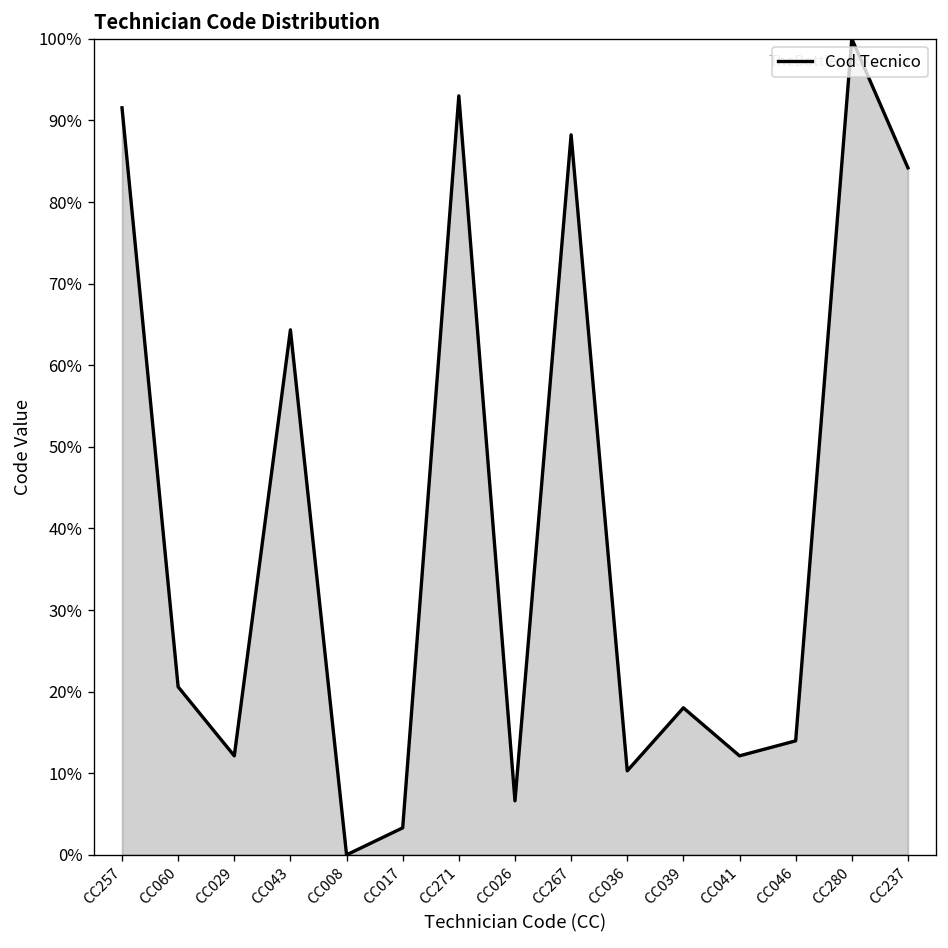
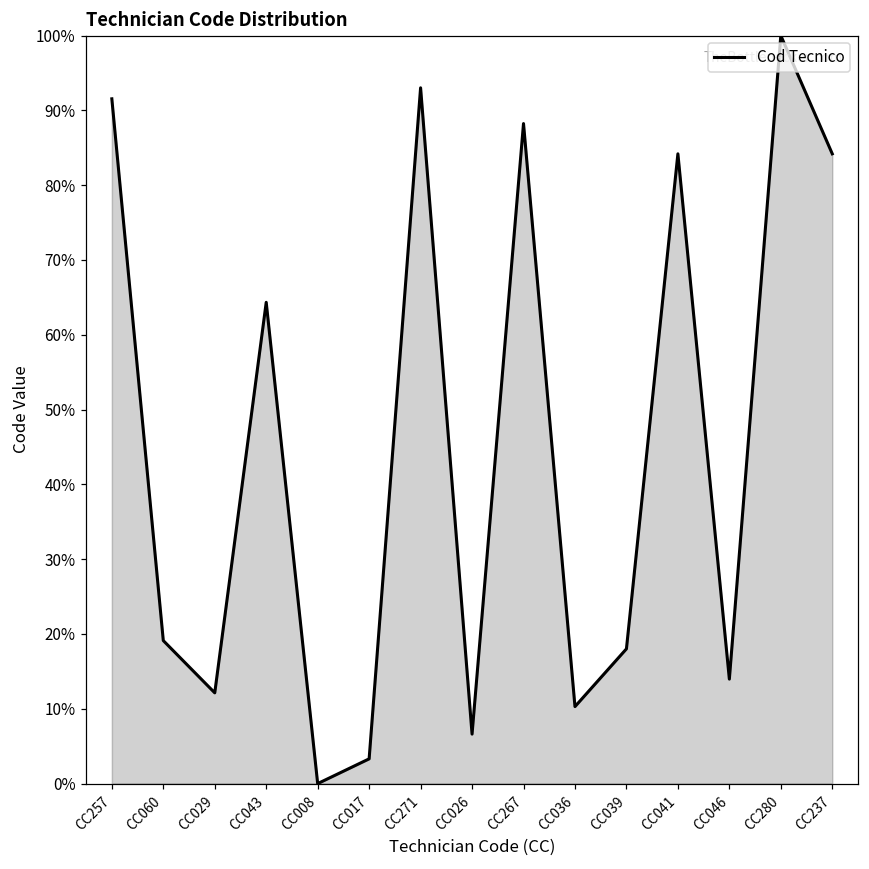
CC060: 21% -> 19%
CC041: 12% -> 84%
